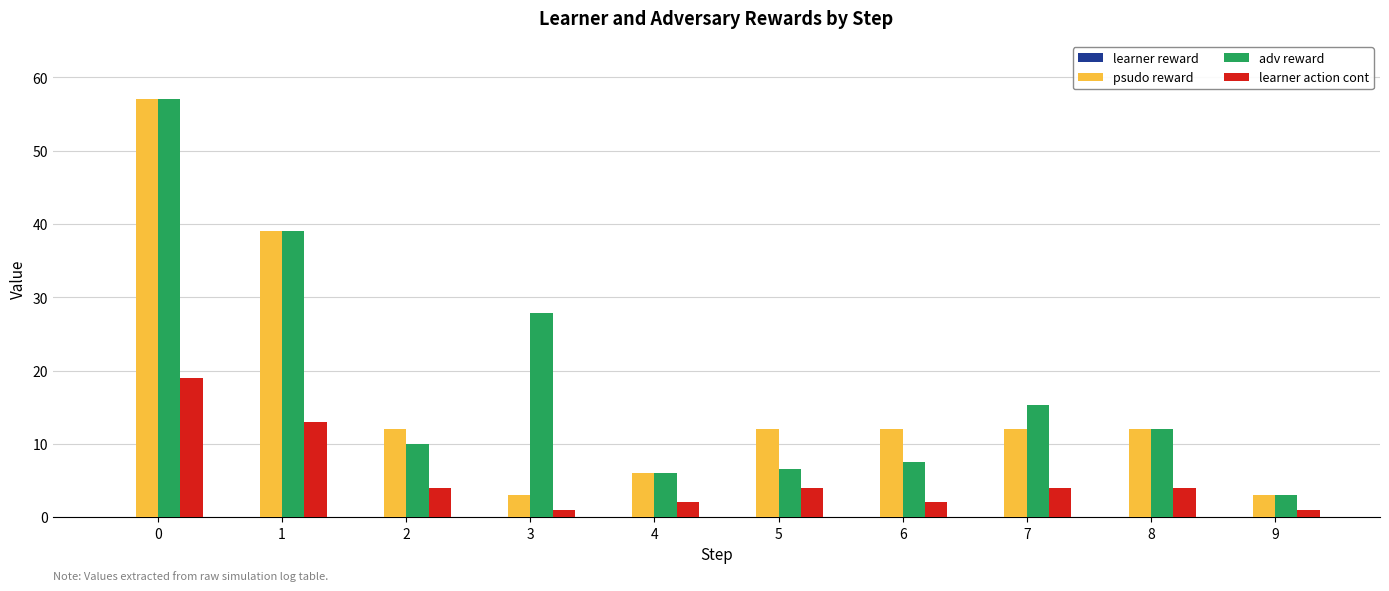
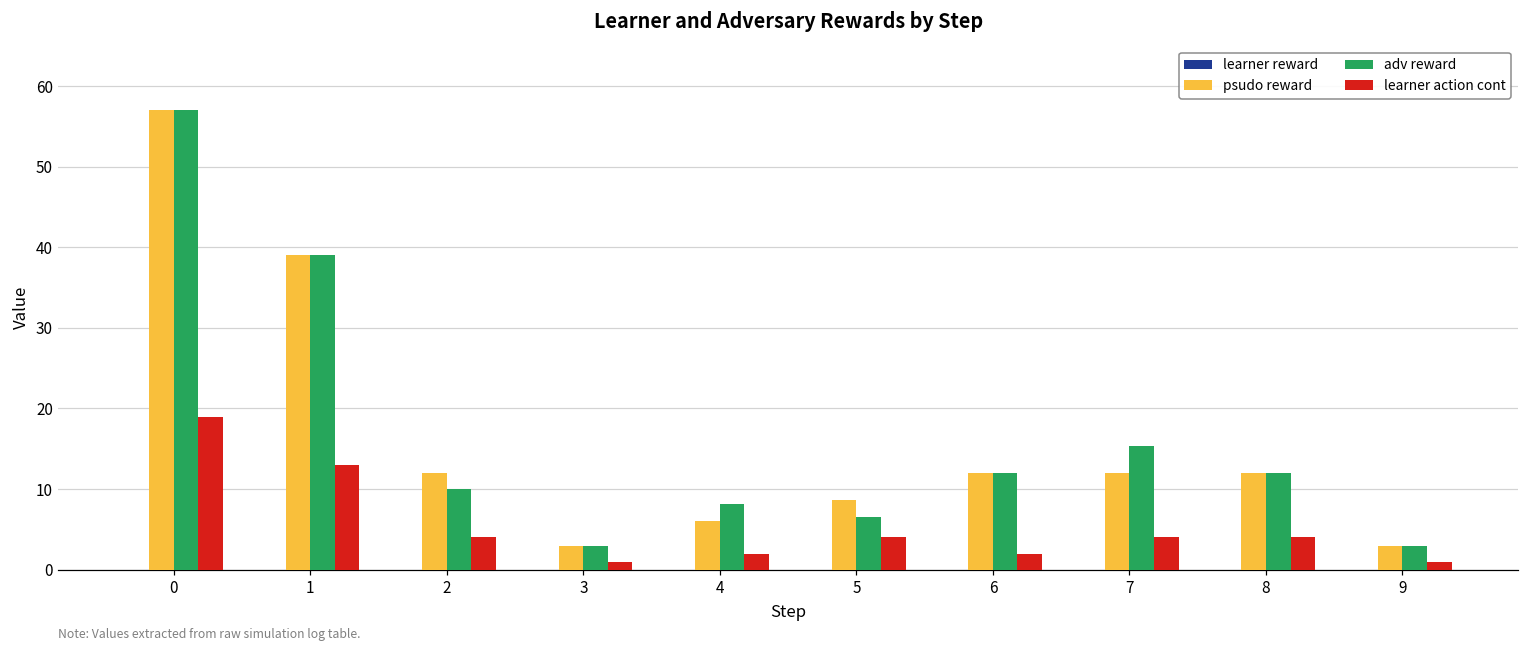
adv reward, 3: 28 -> 3
adv reward, 4: 6 -> 8
psudo reward, 5: 12 -> 9
adv reward, 6: 8 -> 12
